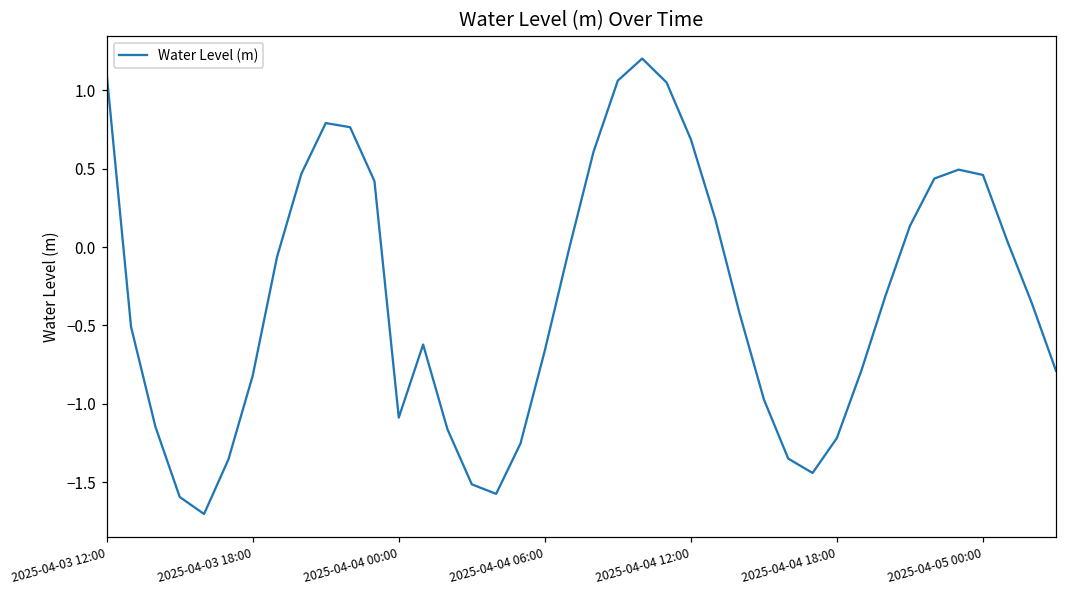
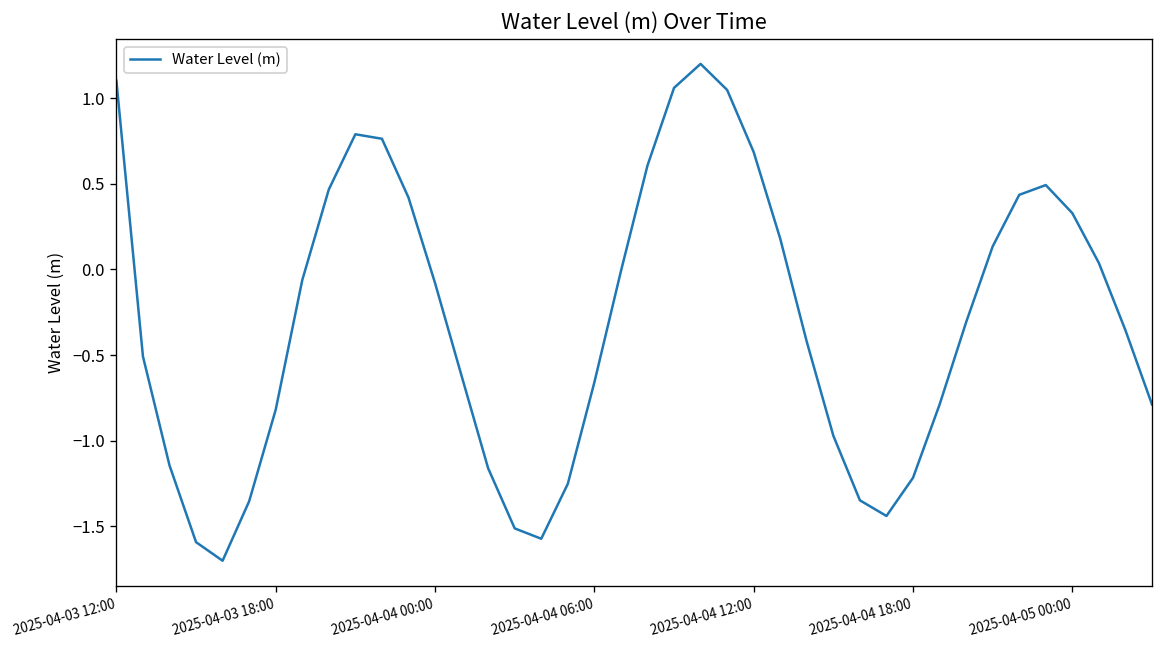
2025-04-04 00:00: -1.09 -> -0.08
2025-04-05 00:00: 0.46 -> 0.33
